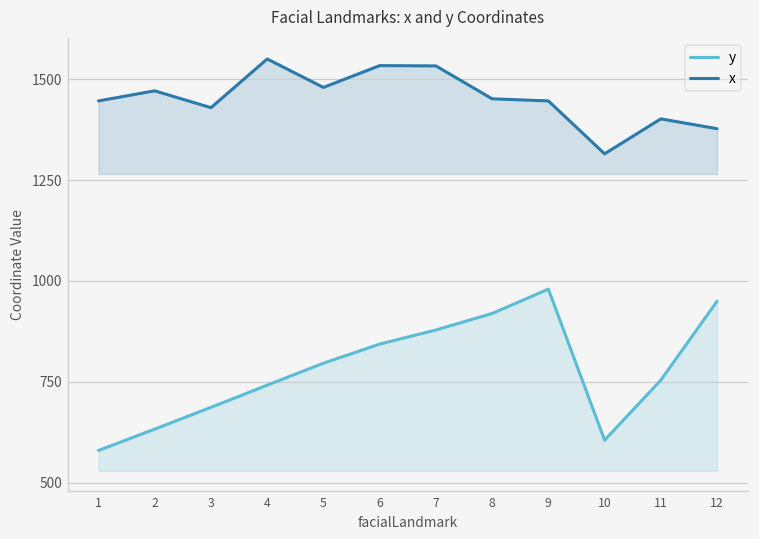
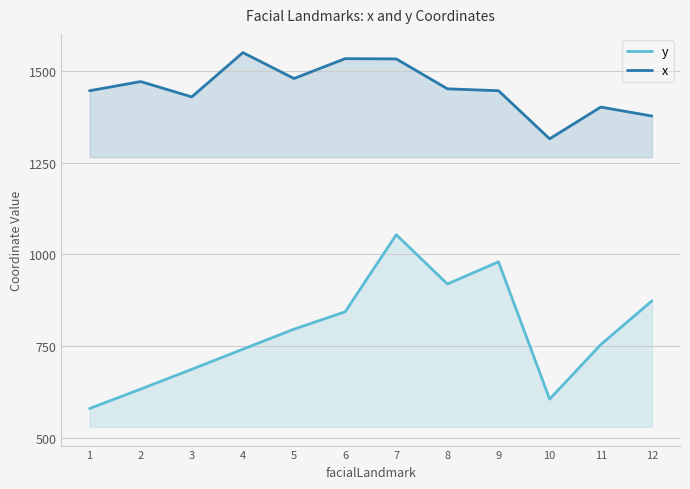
y, 7: 880 -> 1050
y, 12: 950 -> 870
